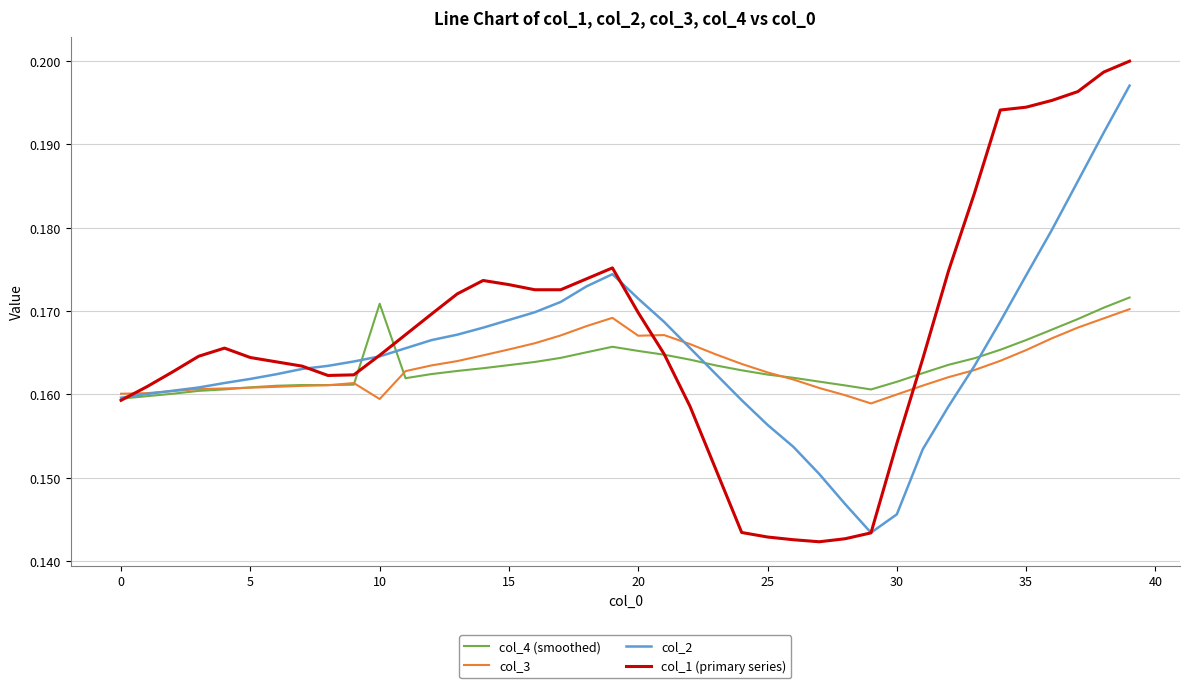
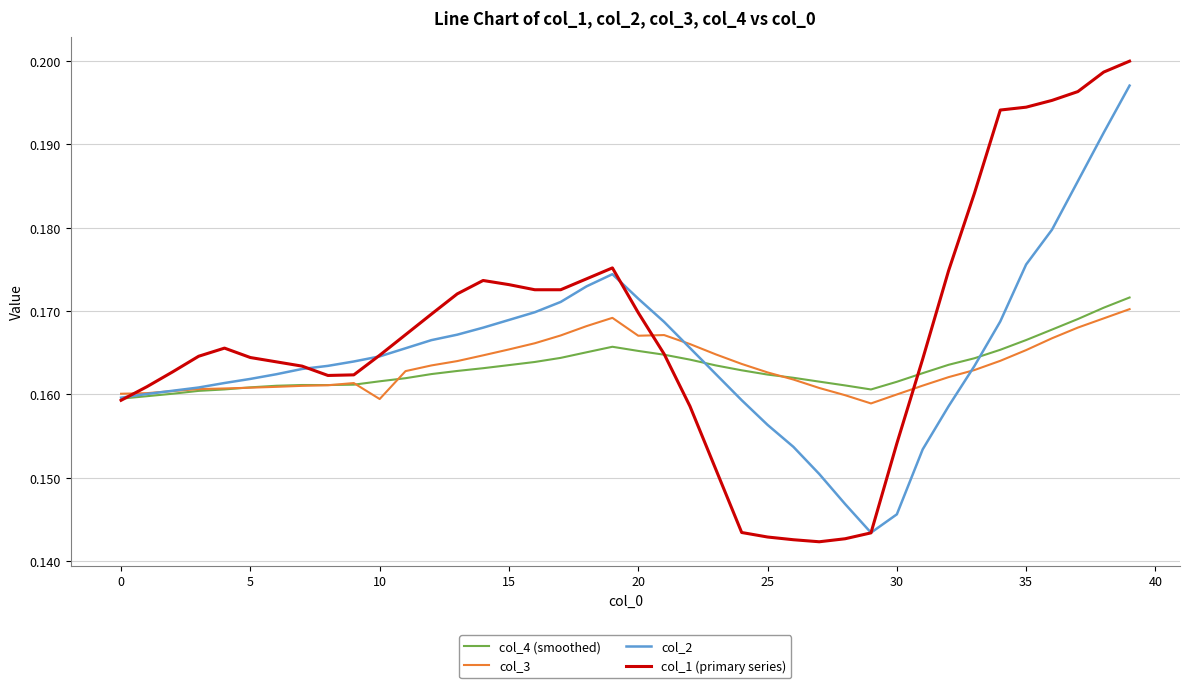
col_4 (smoothed), 10: 0.171 -> 0.162
col_2, 35: 0.174 -> 0.176
